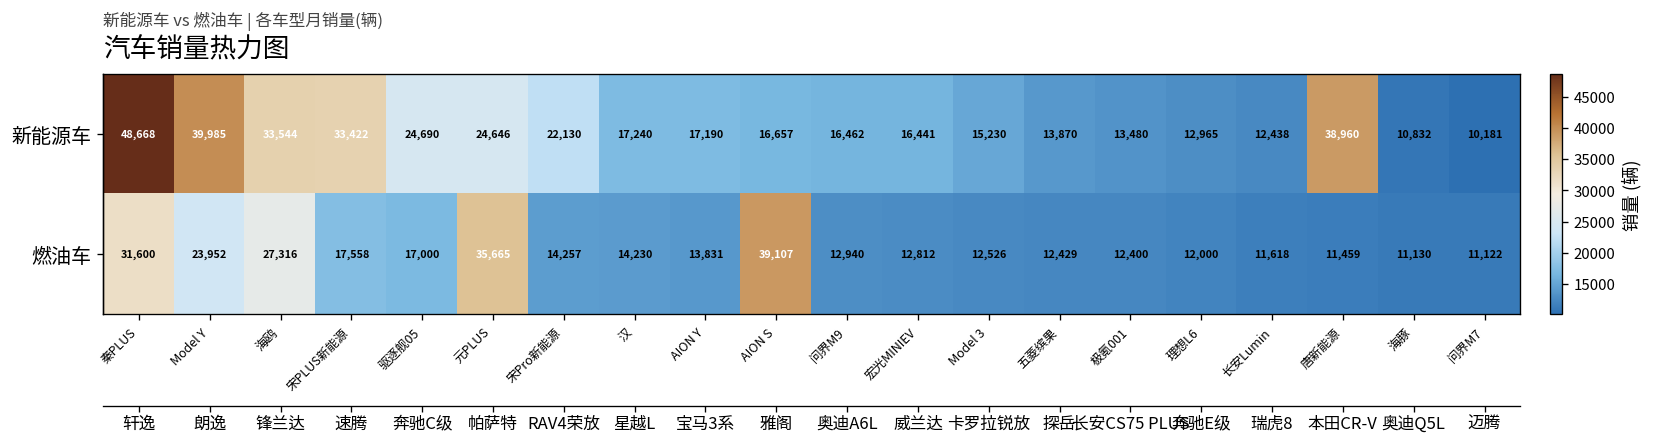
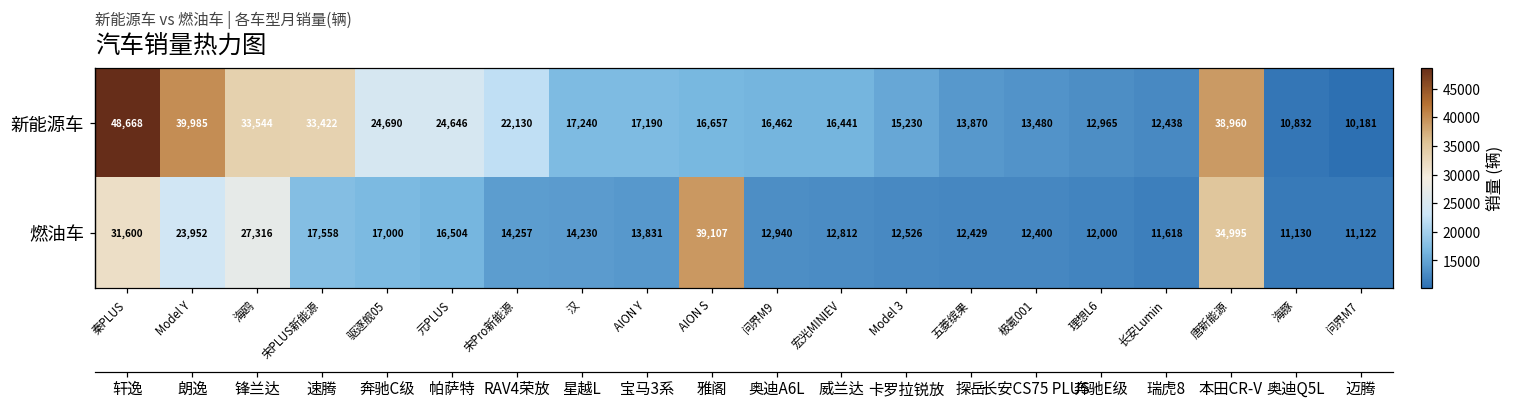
燃油车, 元PLUS: 35,665 -> 16,504
燃油车, 唐新能源: 11,459 -> 34,995
